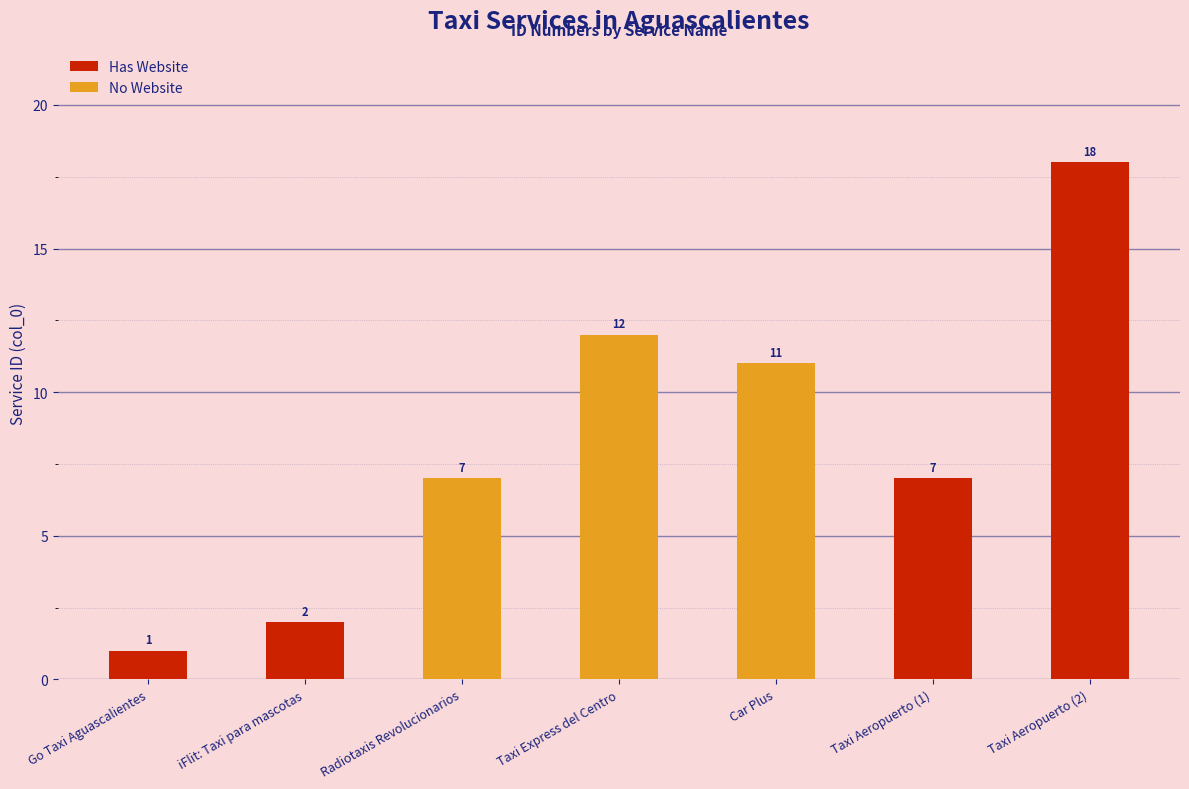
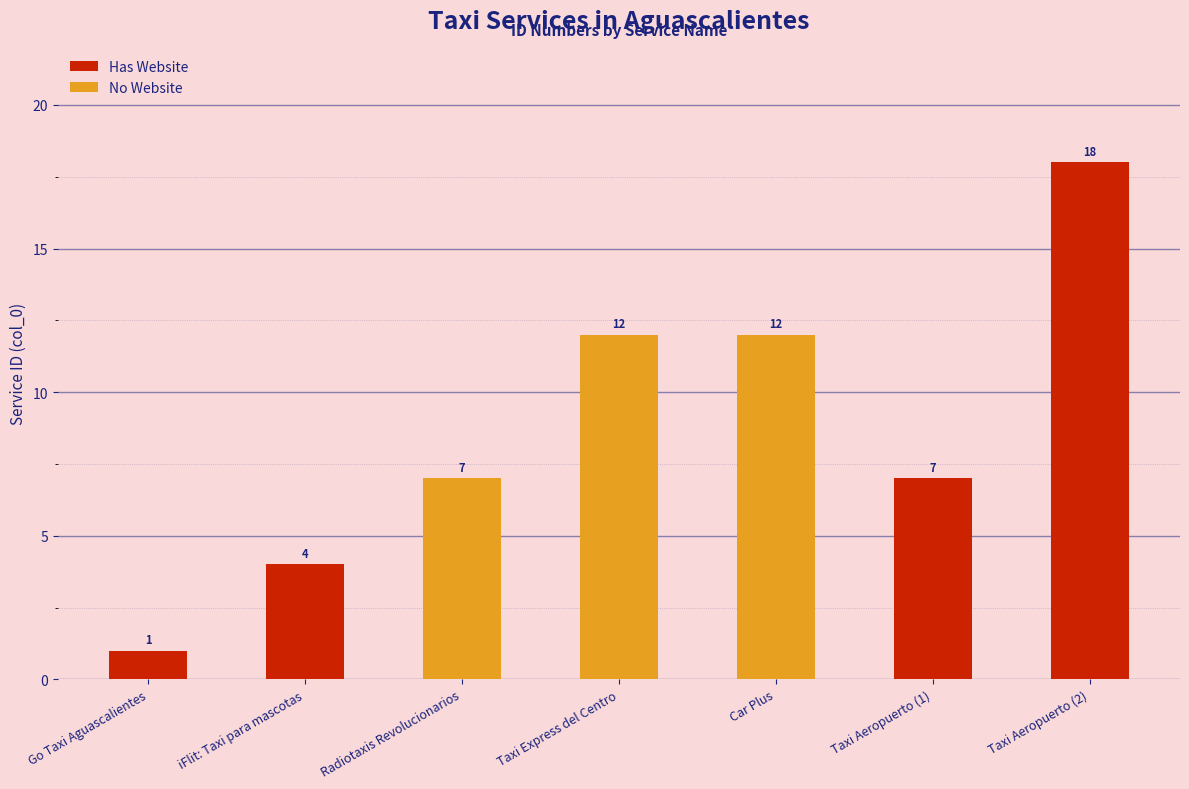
Has Website, iFlit: Taxi para mascotas: 2 -> 4
No Website, Car Plus: 11 -> 12
